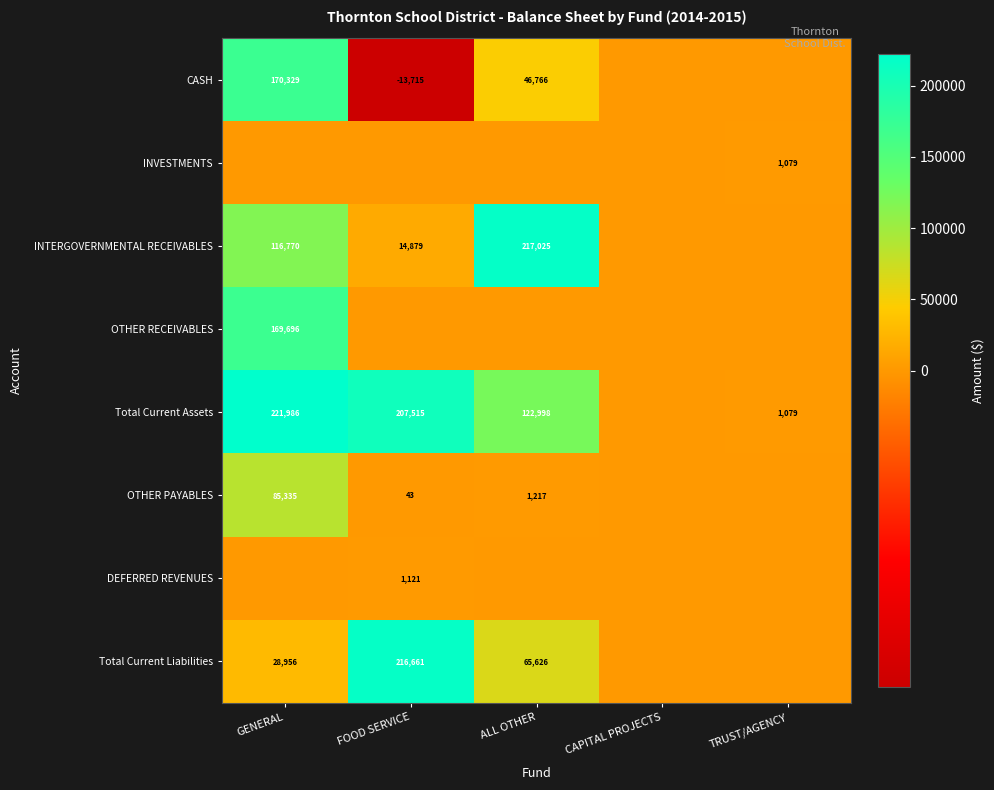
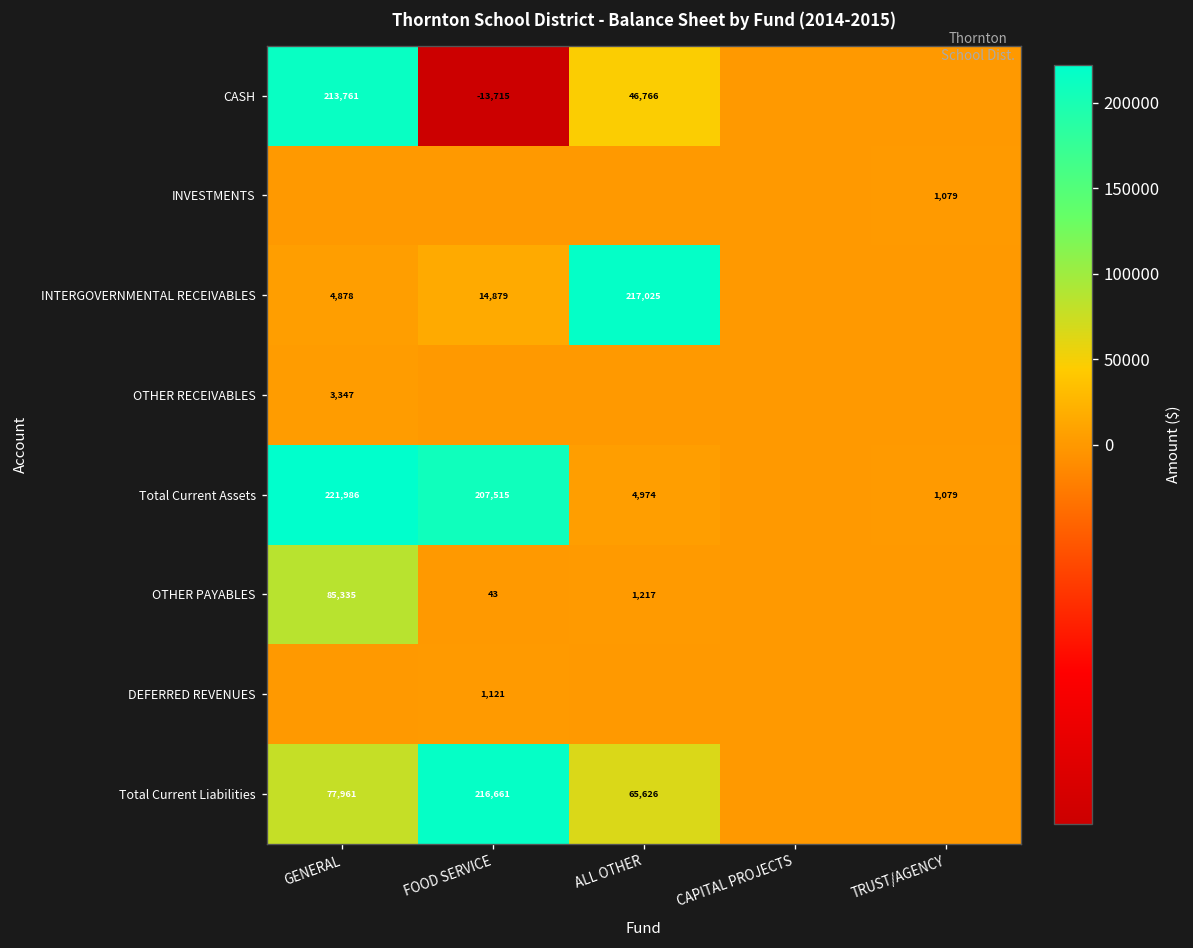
CASH, GENERAL: 170,329 -> 213,761
INTERGOVERNMENTAL RECEIVABLES, GENERAL: 116,770 -> 4,878
OTHER RECEIVABLES, GENERAL: 169,696 -> 3,347
Total Current Assets, ALL OTHER: 122,998 -> 4,974
Total Current Liabilities, GENERAL: 28,956 -> 77,961
